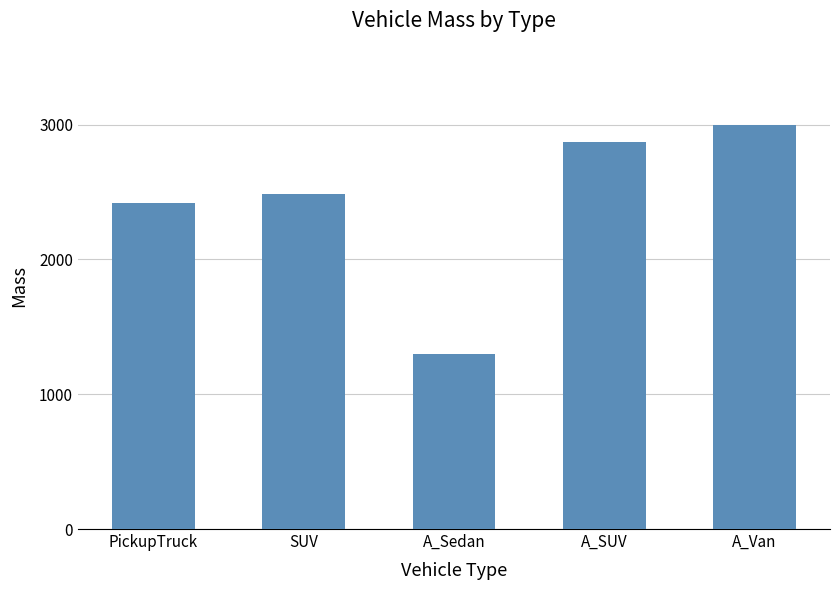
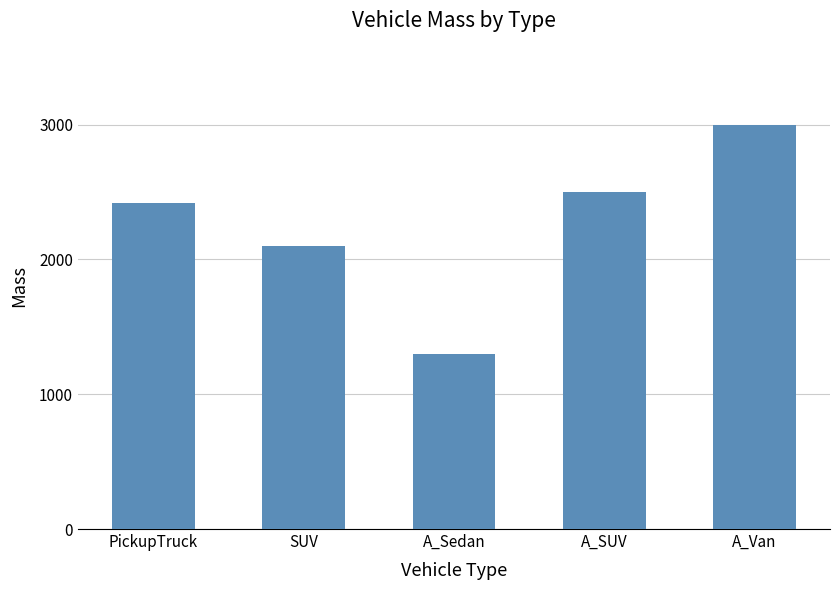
SUV: 2480 -> 2100
A_SUV: 2870 -> 2500
